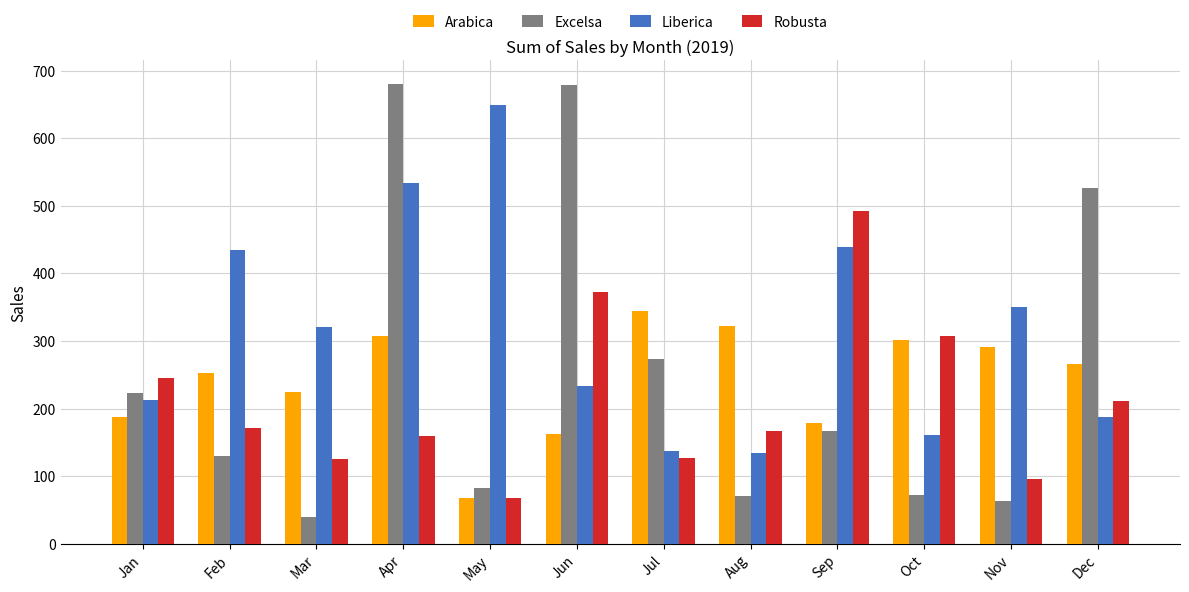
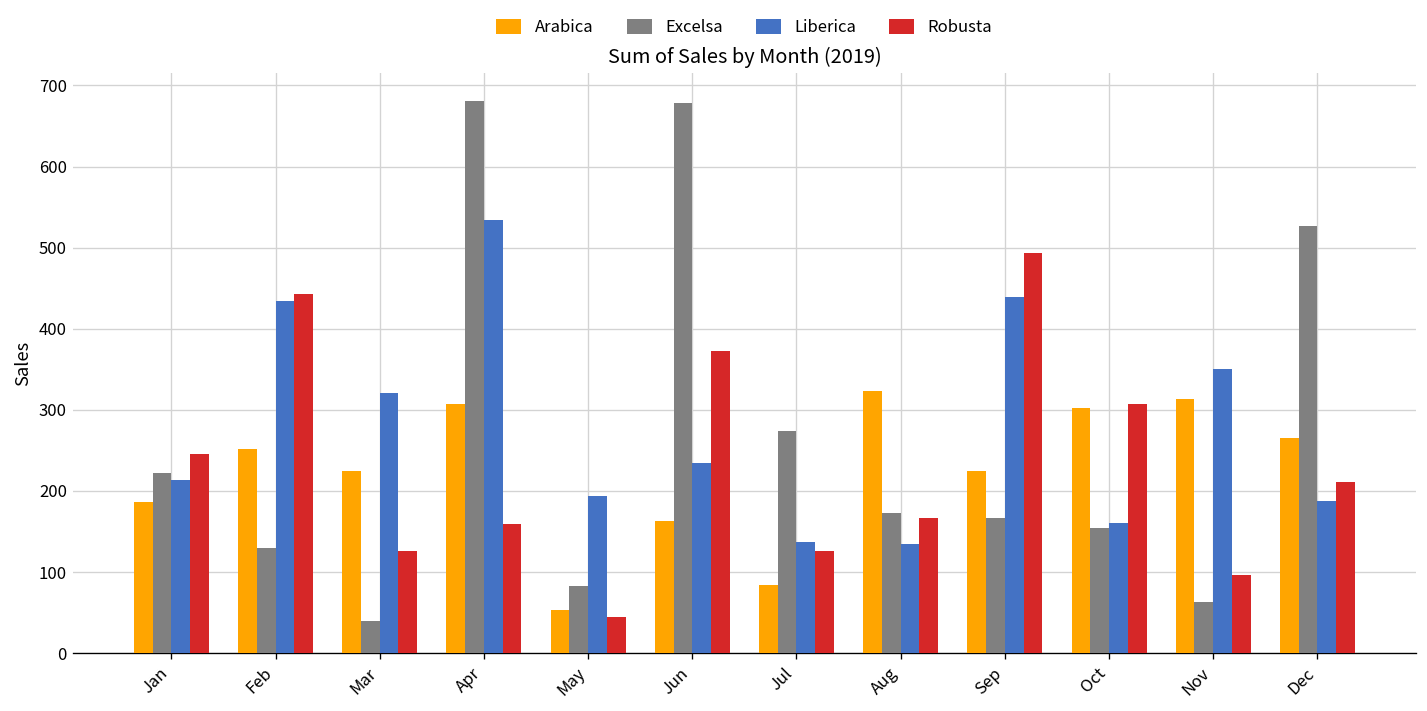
Robusta, Feb: 170 -> 440
Arabica, May: 70 -> 50
Liberica, May: 650 -> 190
Robusta, May: 70 -> 50
Arabica, Jul: 350 -> 80
Excelsa, Aug: 70 -> 170
Arabica, Sep: 180 -> 220
Excelsa, Oct: 70 -> 150
Arabica, Nov: 290 -> 310
